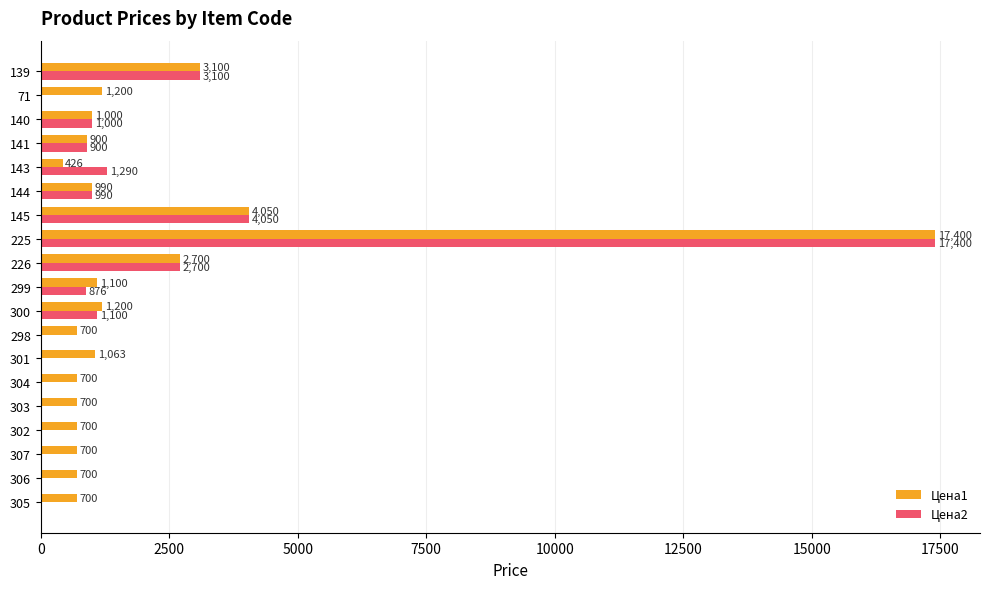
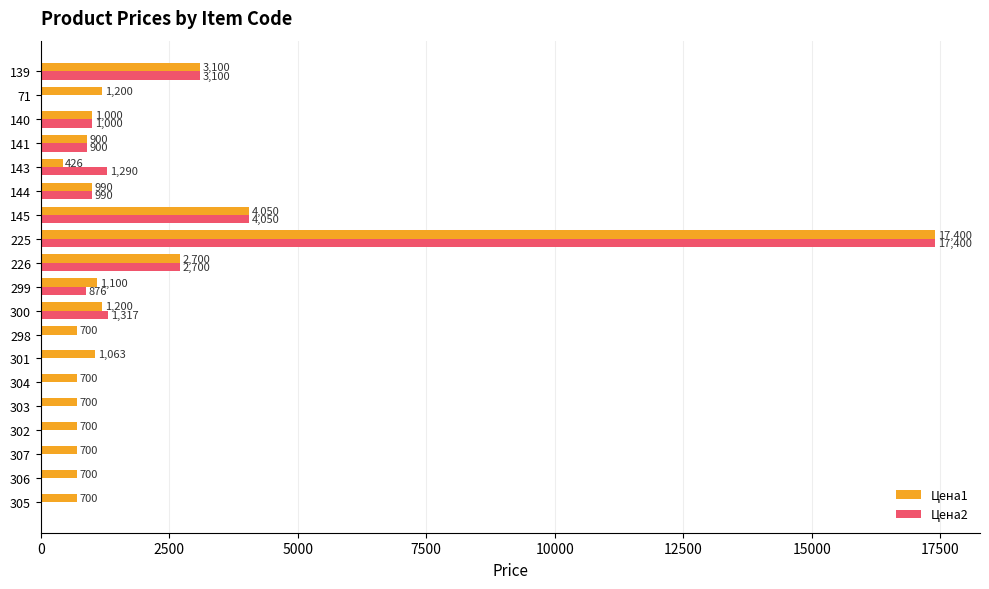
Цена2, 300: 1,100 -> 1,317
